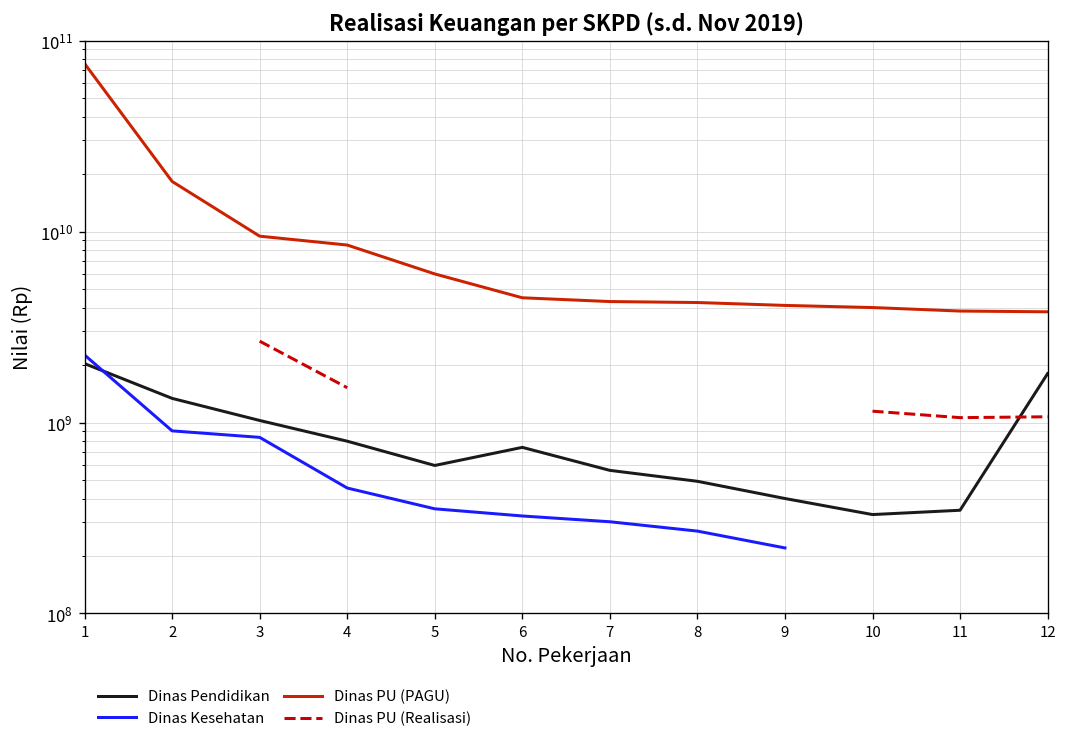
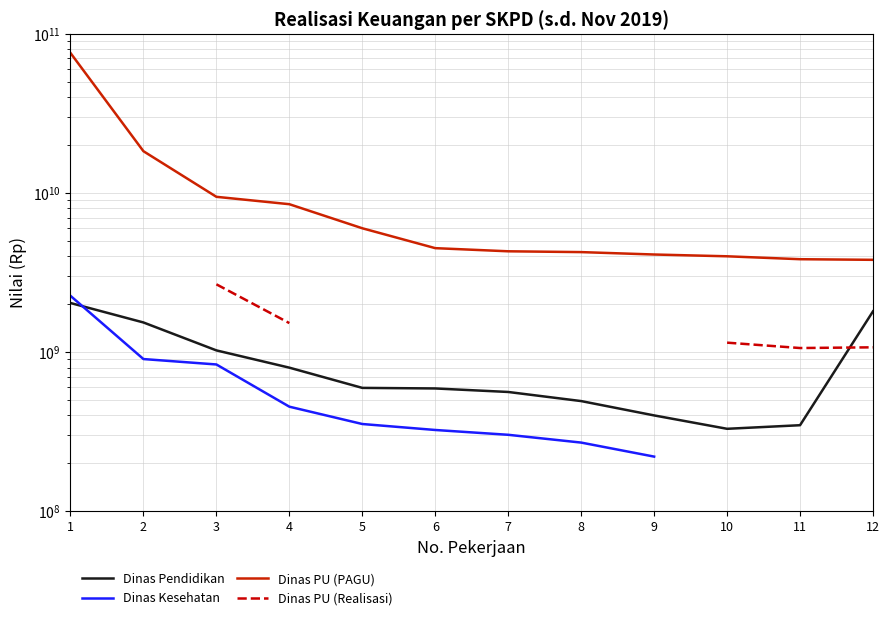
Dinas Pendidikan, 2: 1300000000 -> 1500000000
Dinas Pendidikan, 6: 700000000 -> 590000000
